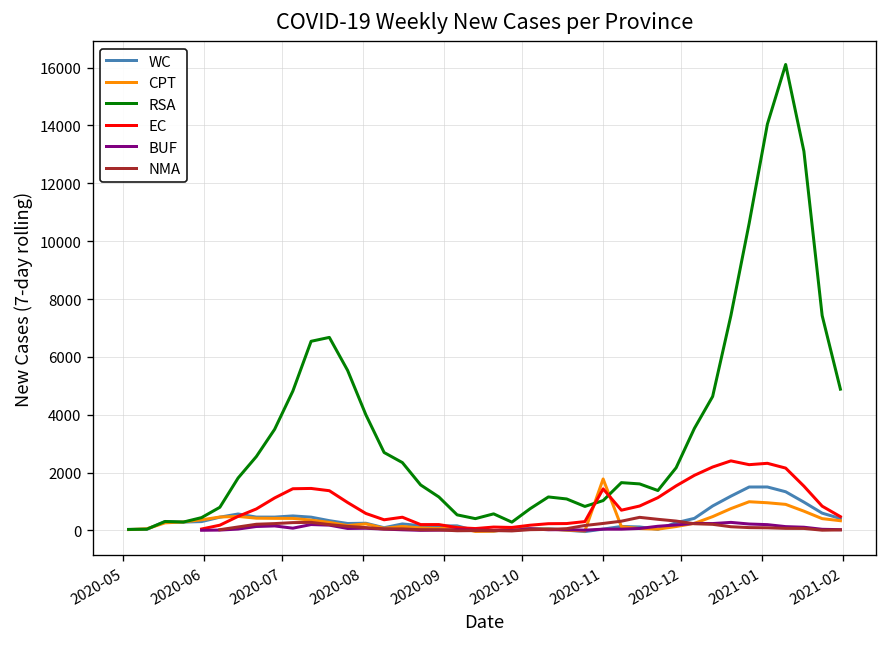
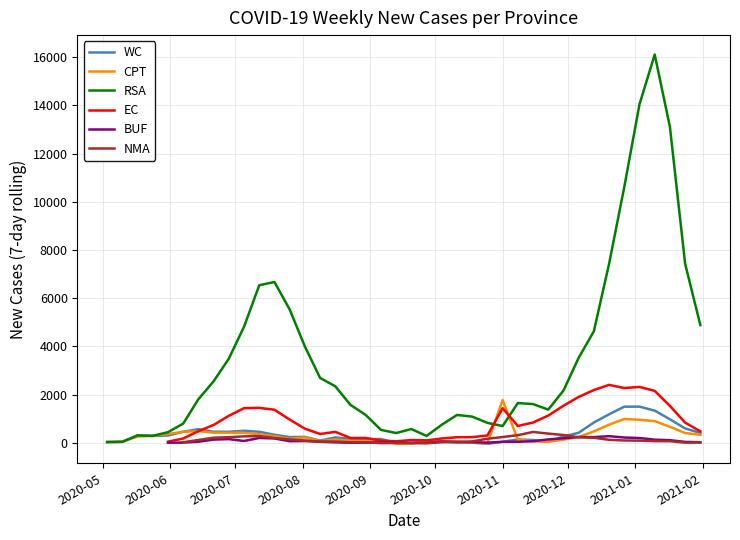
RSA, 2020-11: 1000 -> 700
